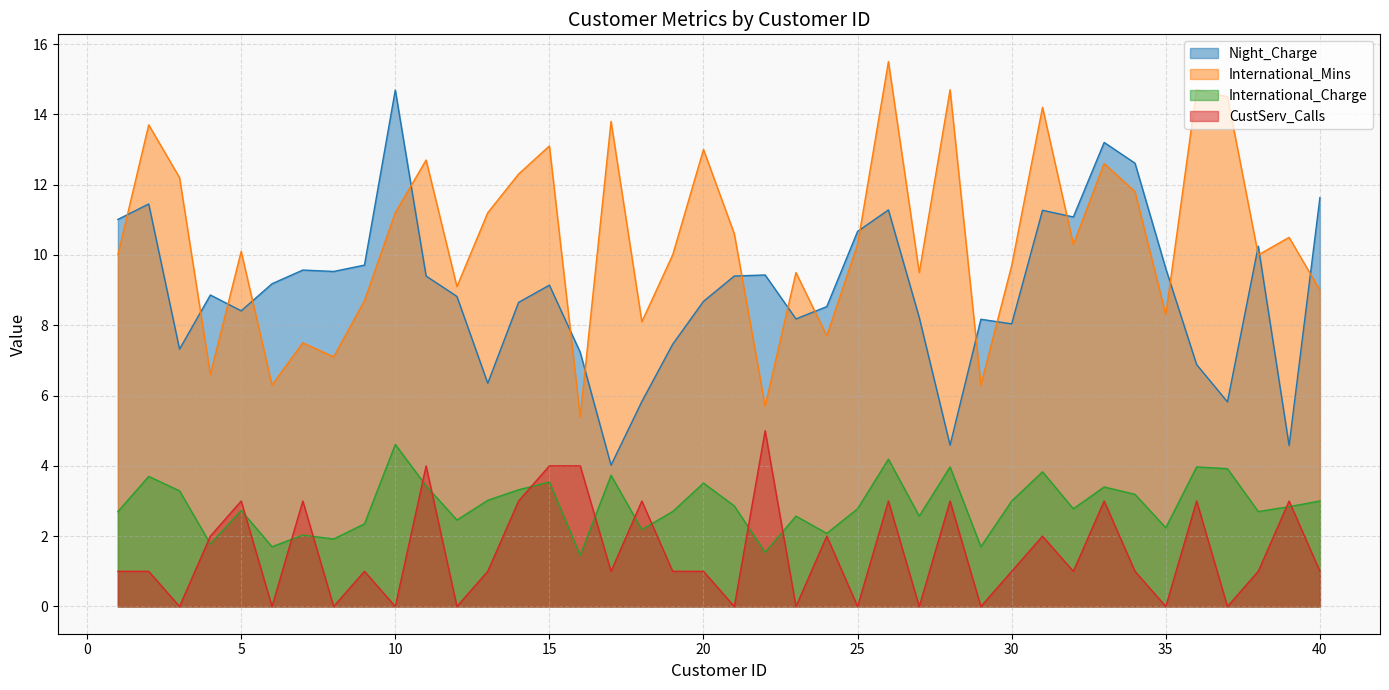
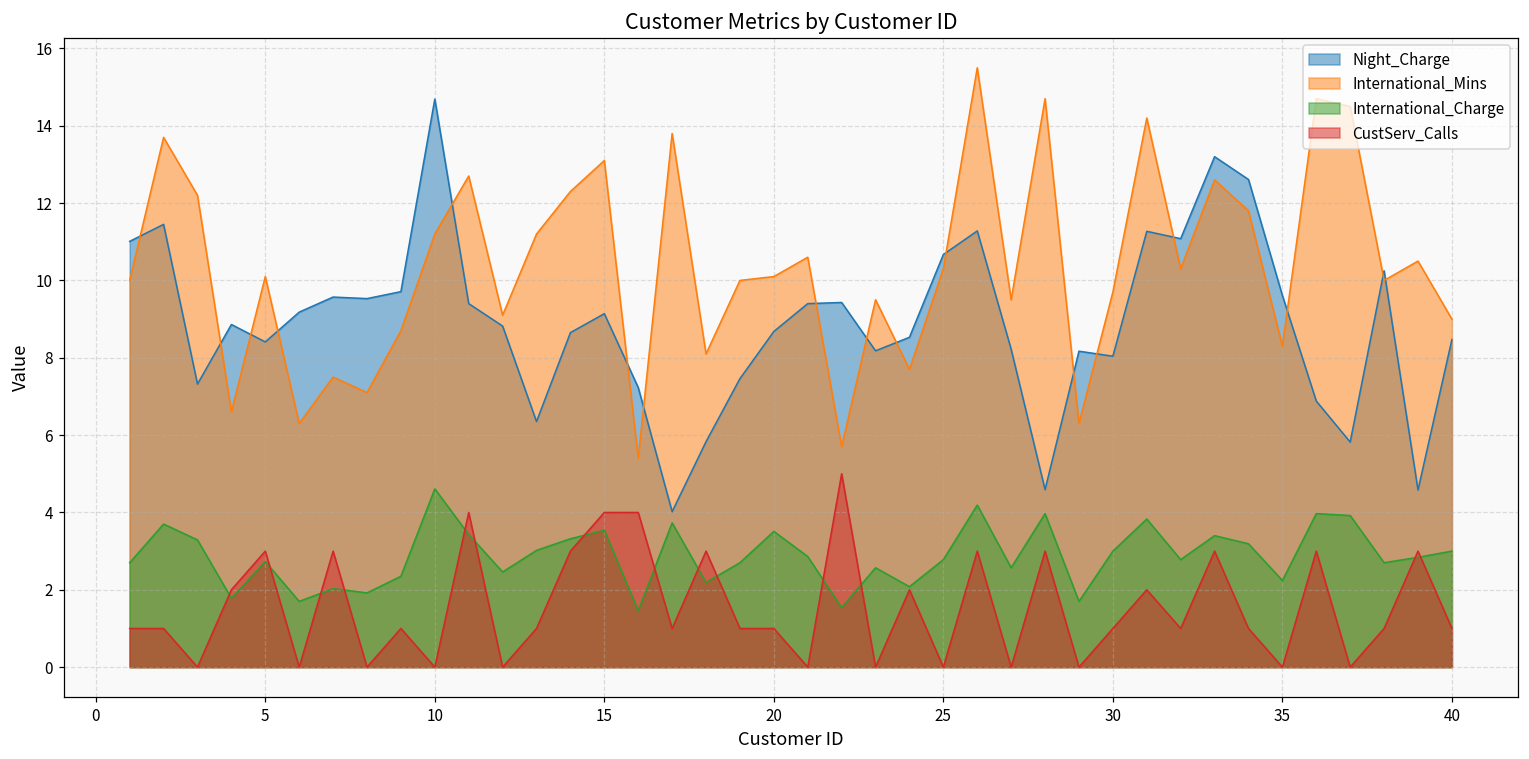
International_Mins, 20: 13.0 -> 10.1
Night_Charge, 40: 11.6 -> 8.5
